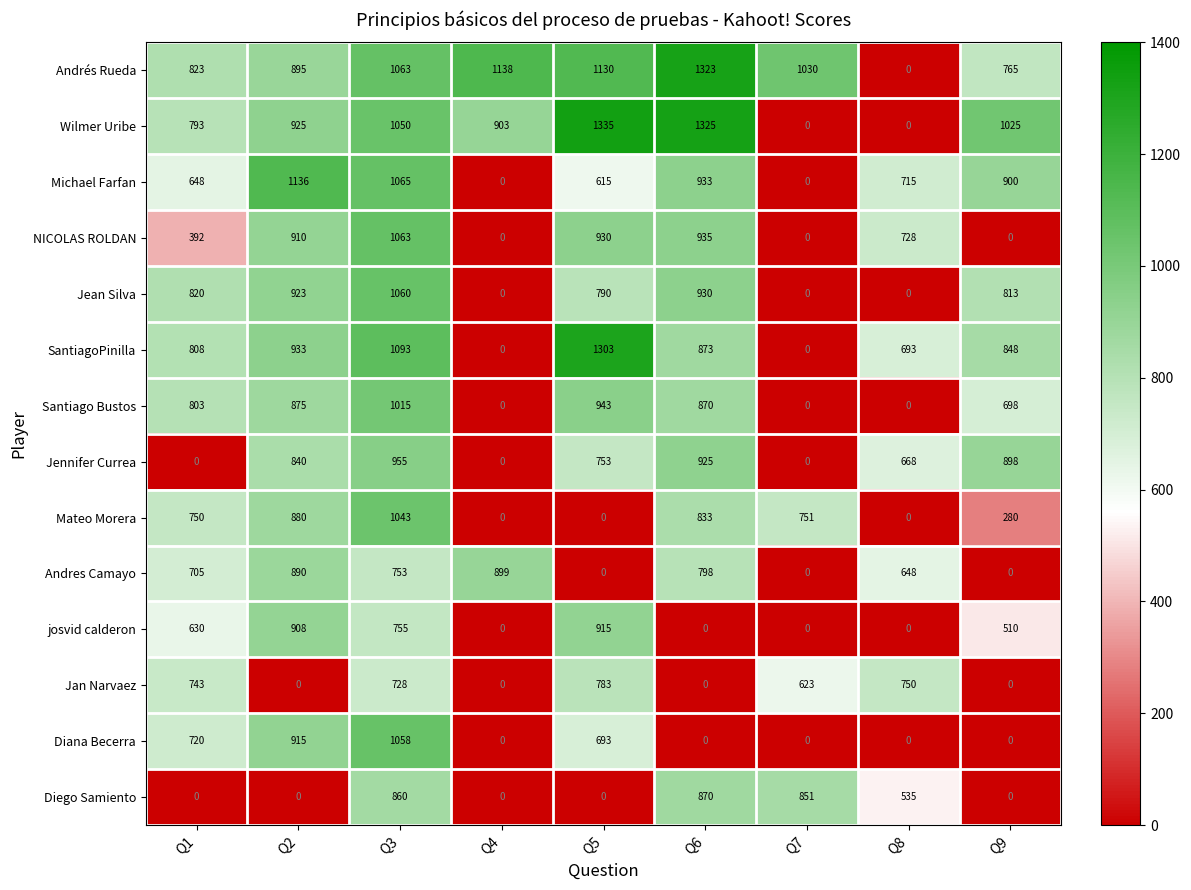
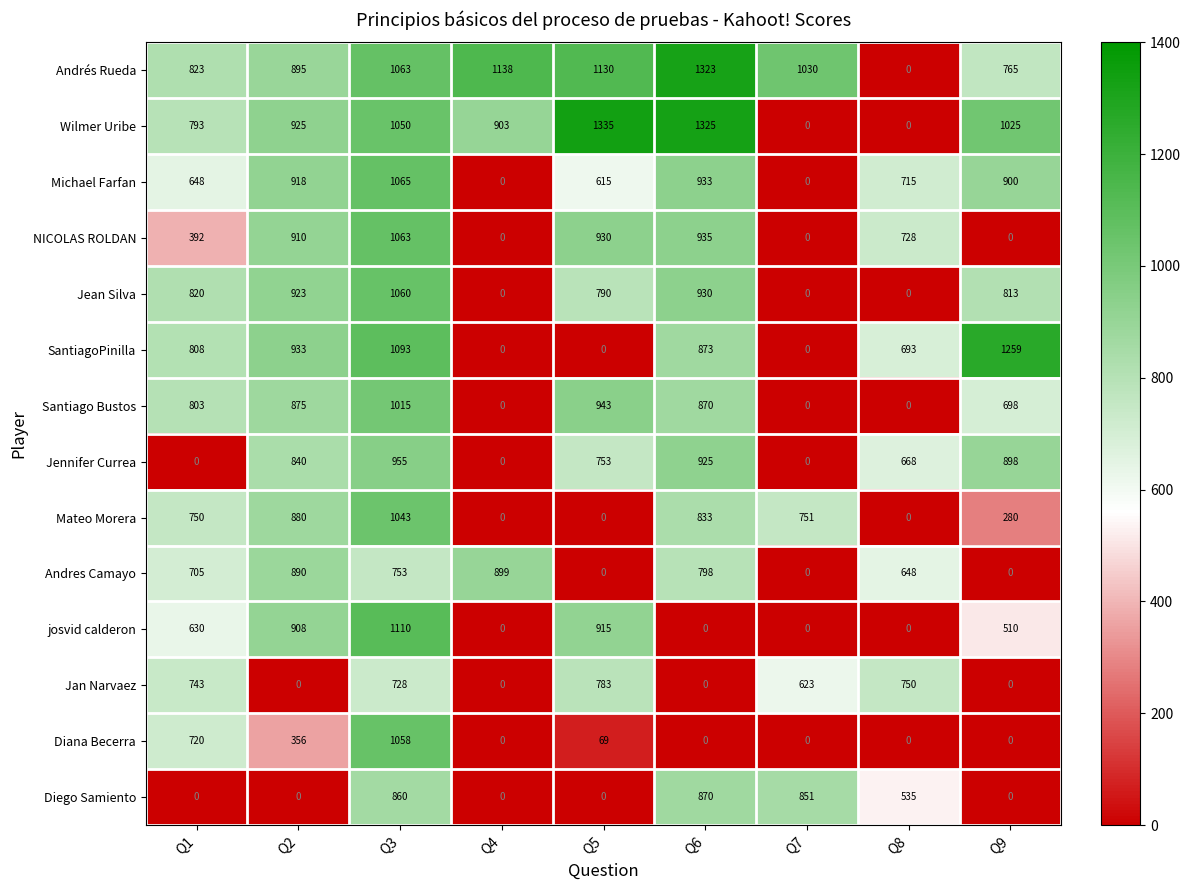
Michael Farfan, Q2: 1136 -> 918
SantiagoPinilla, Q5: 1303 -> 0
SantiagoPinilla, Q9: 848 -> 1259
josvid calderon, Q3: 755 -> 1110
Diana Becerra, Q2: 915 -> 356
Diana Becerra, Q5: 693 -> 69
